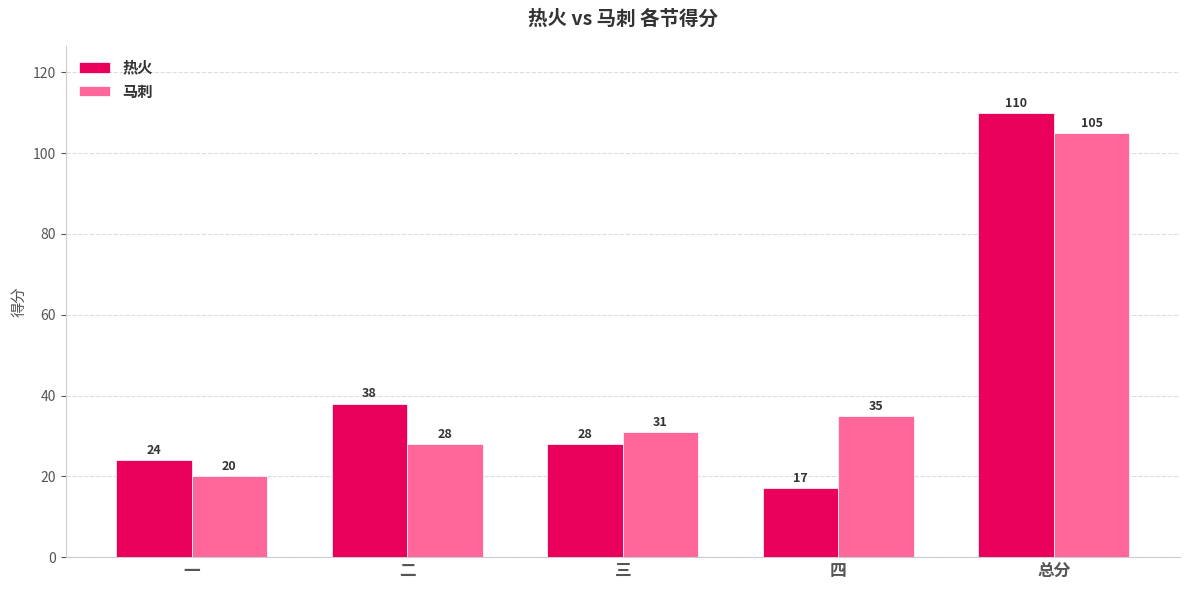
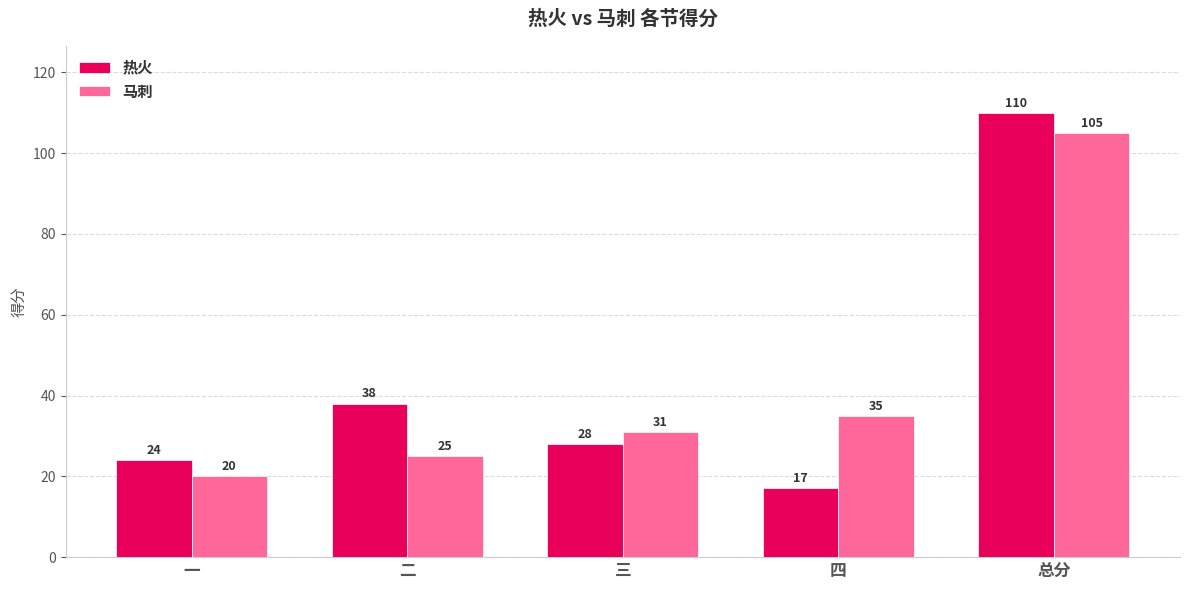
马刺, 二: 28 -> 25
